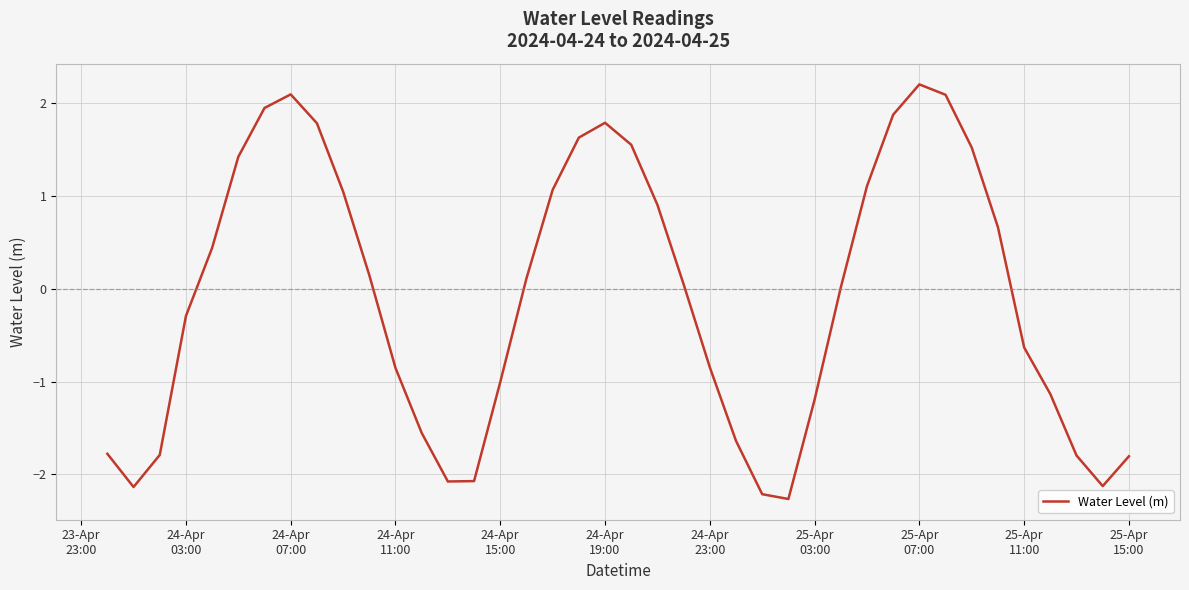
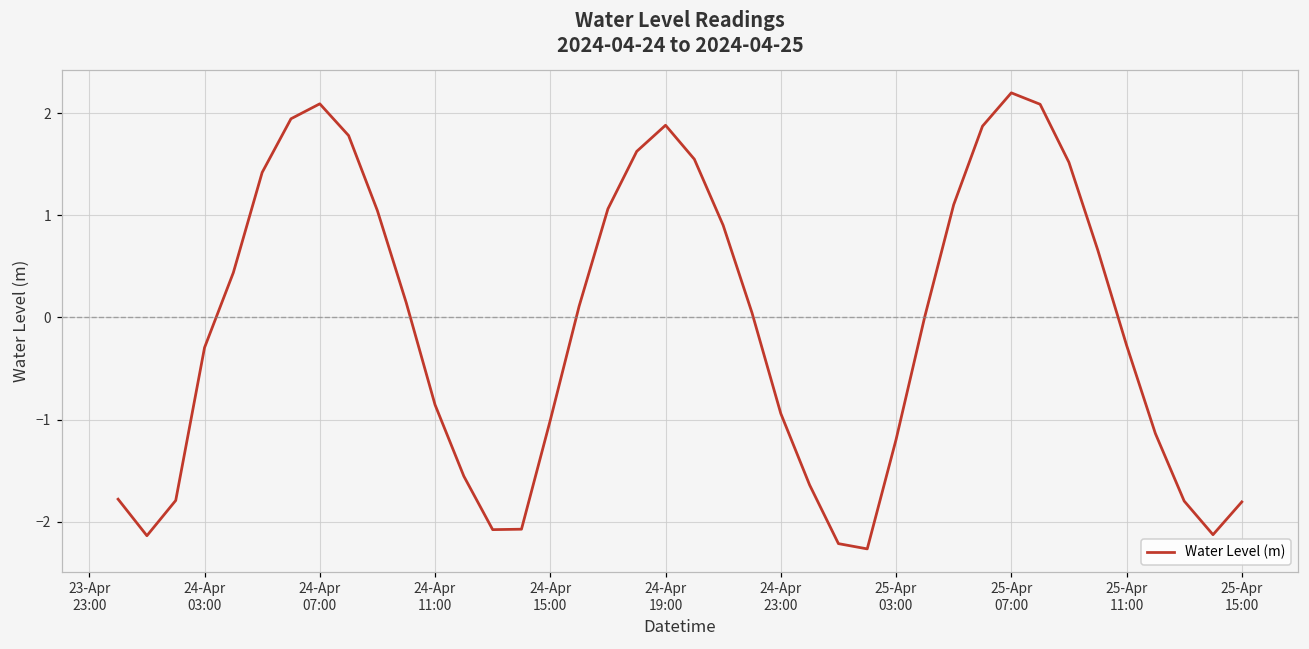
24-Apr 19:00: 1.8 -> 1.9
24-Apr 23:00: -0.8 -> -0.9
25-Apr 11:00: -0.6 -> -0.3
